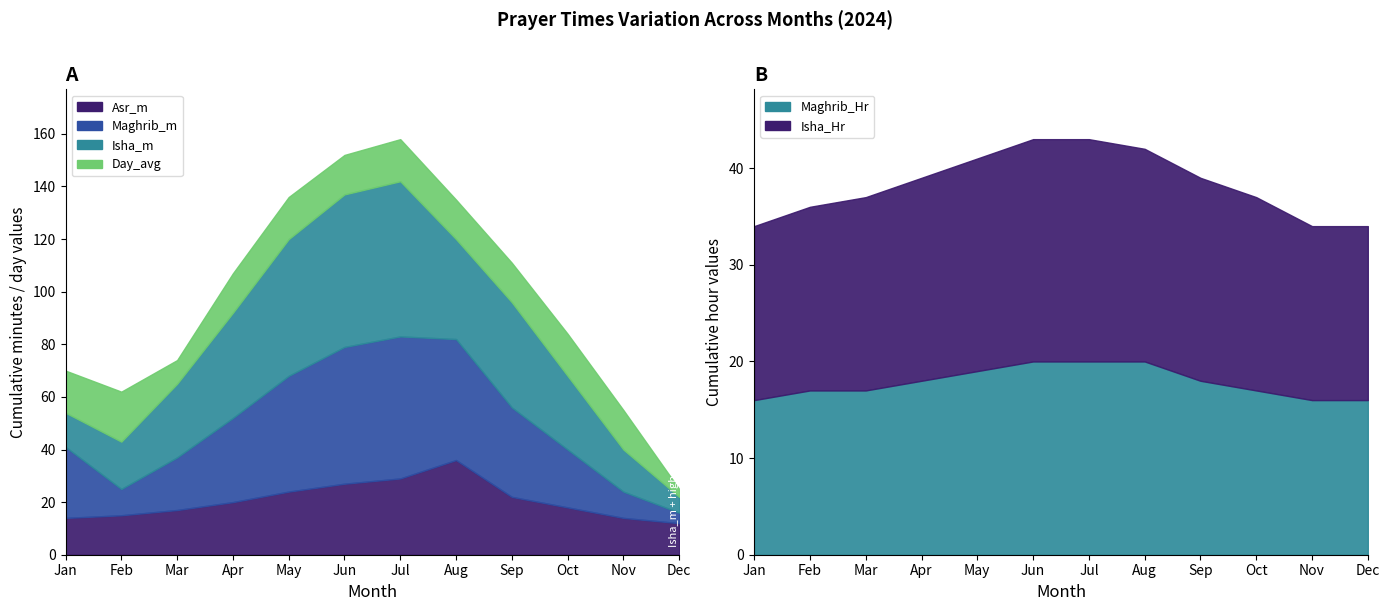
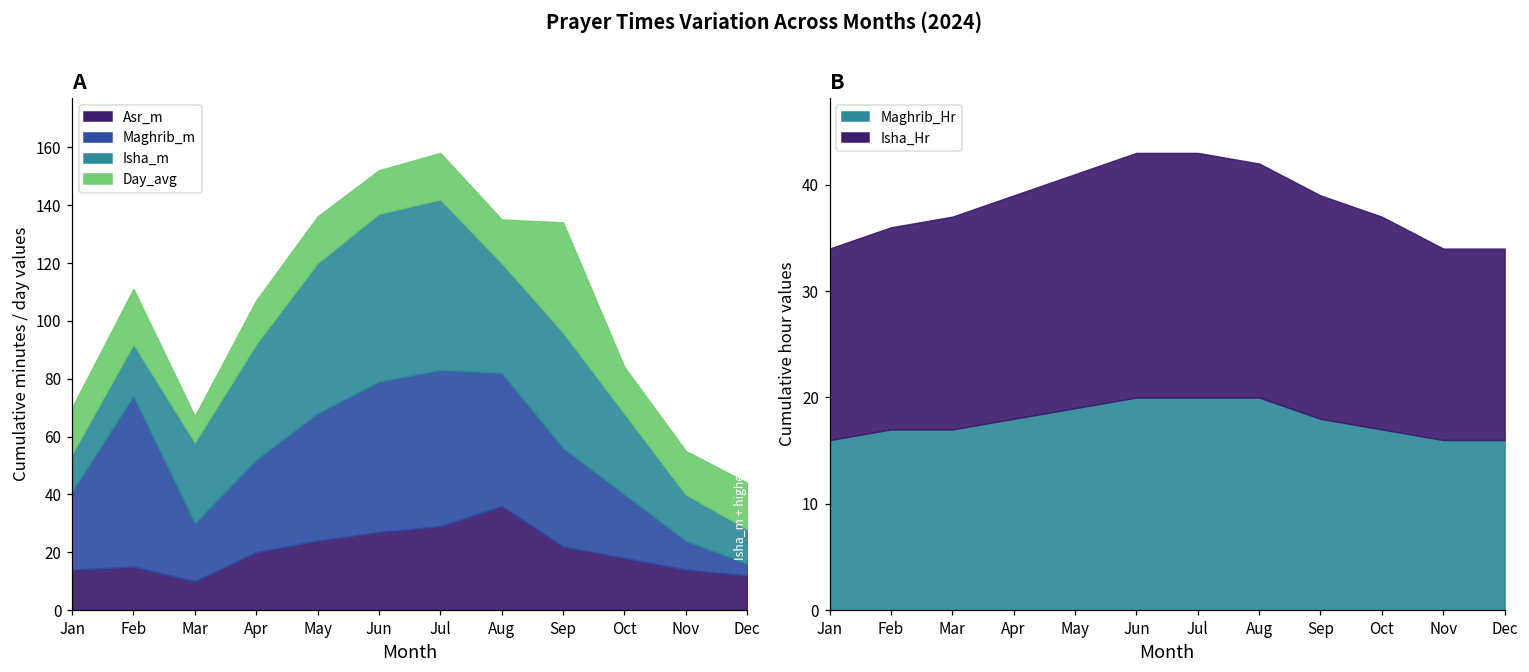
A, Maghrib_m, Feb: 10 -> 59
A, Asr_m, Mar: 17 -> 10
A, Day_avg, Sep: 15 -> 38
A, Isha_m, Dec: 6 -> 12
A, Day_avg, Dec: 3 -> 16
